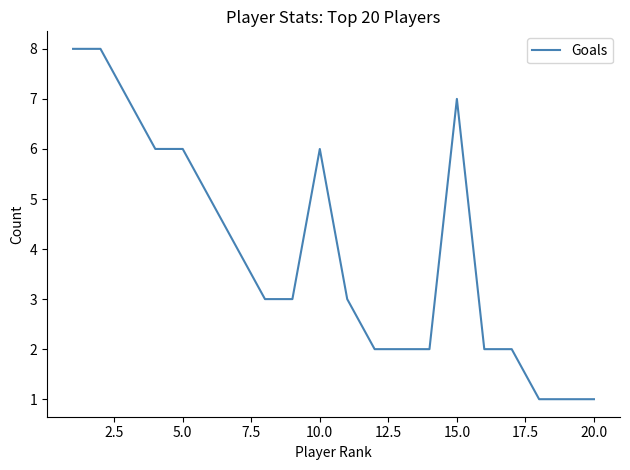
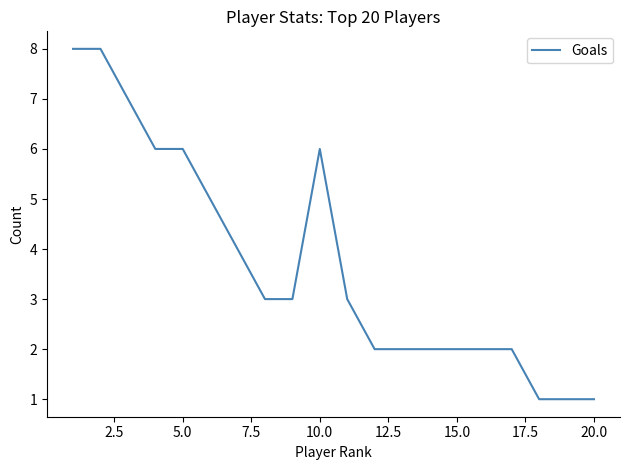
15.0: 7 -> 2
